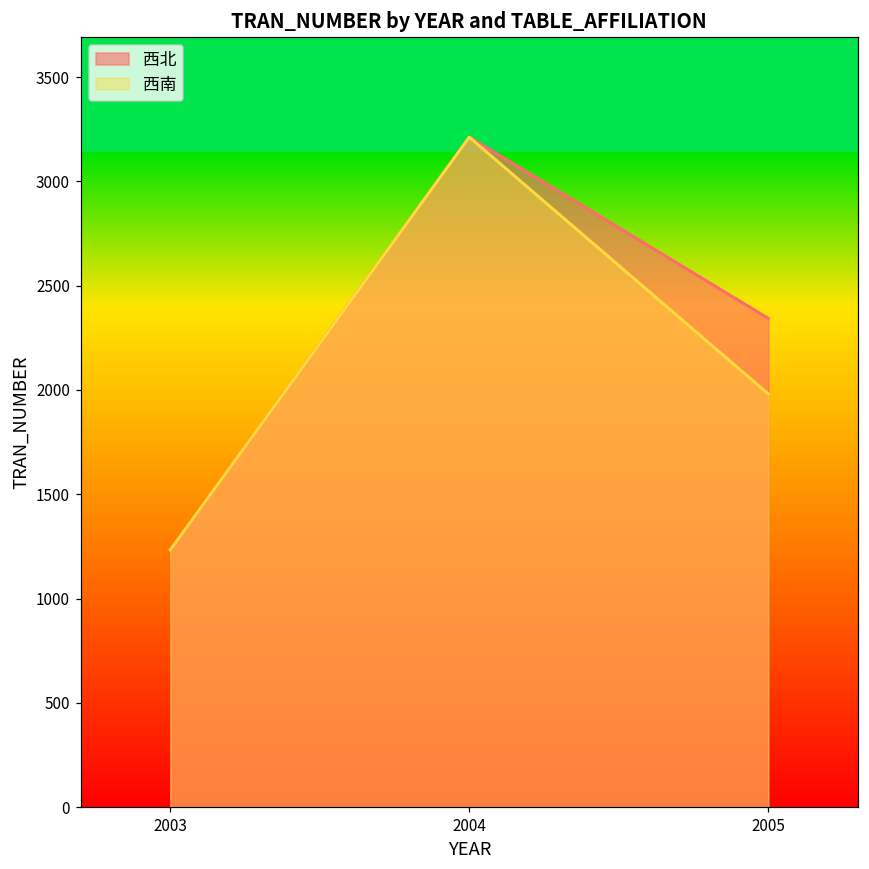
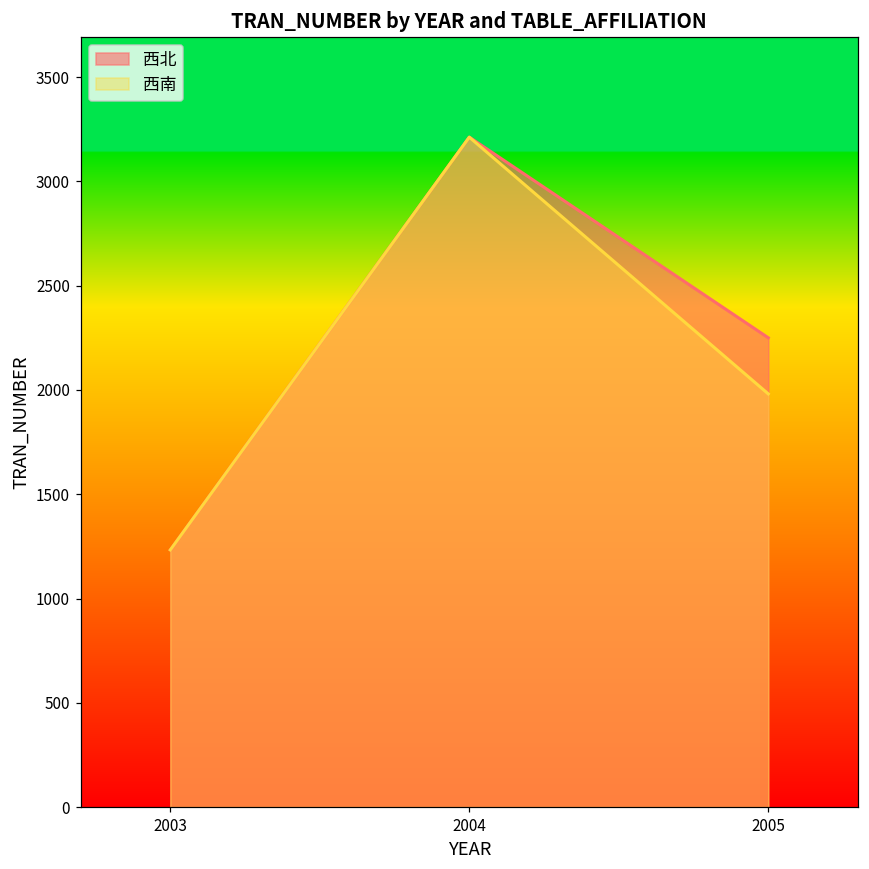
西北, 2005: 2340 -> 2250
